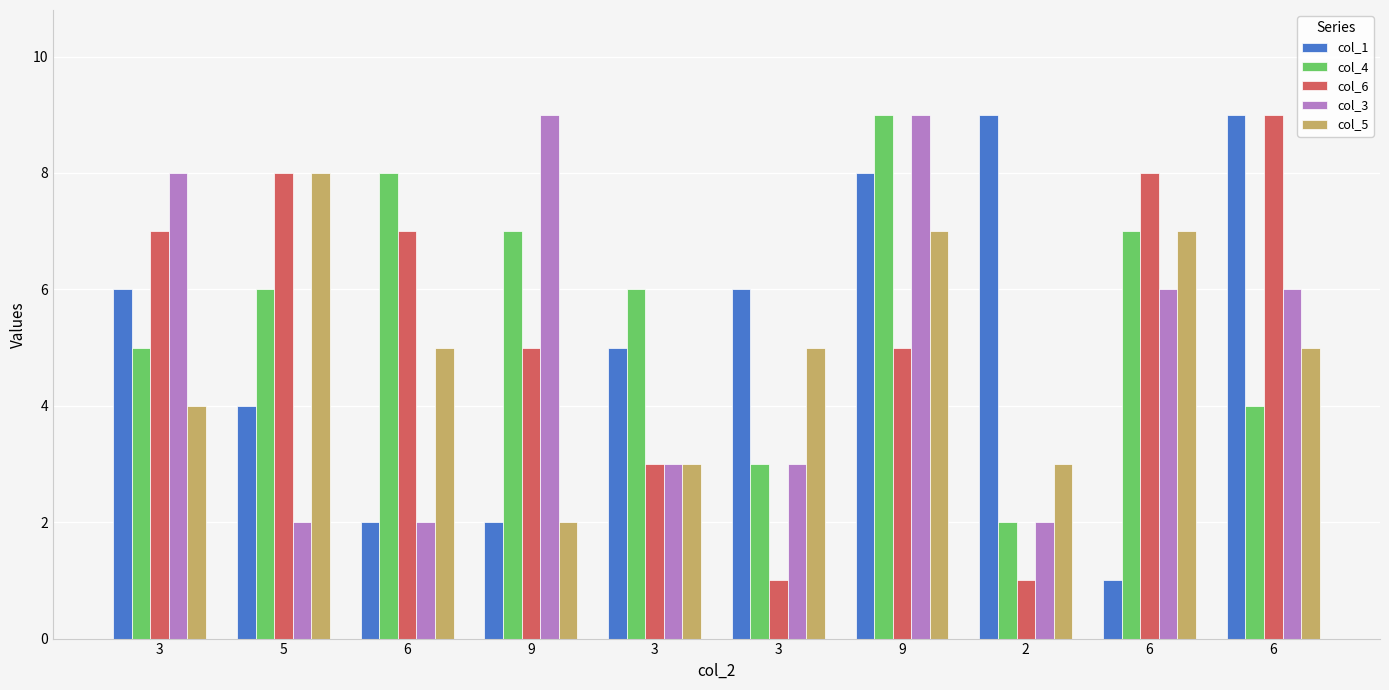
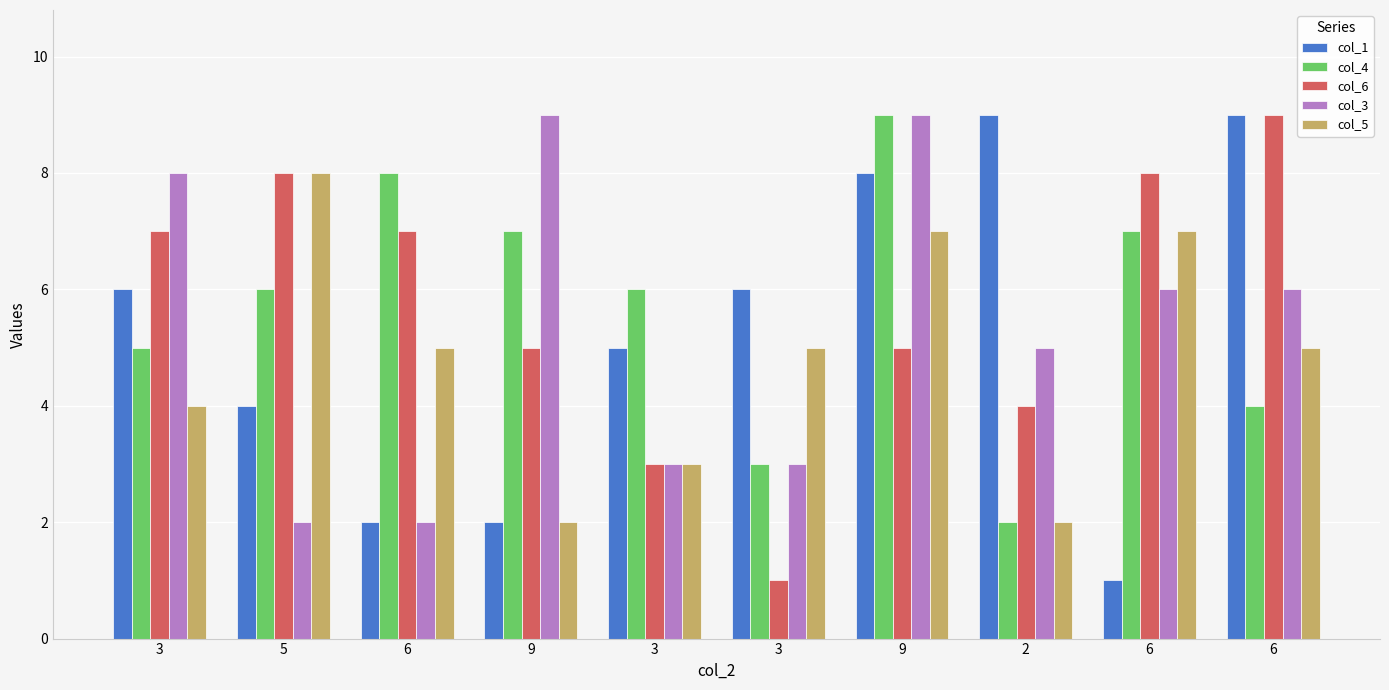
col_6, 2: 1 -> 4
col_3, 2: 2 -> 5
col_5, 2: 3 -> 2
